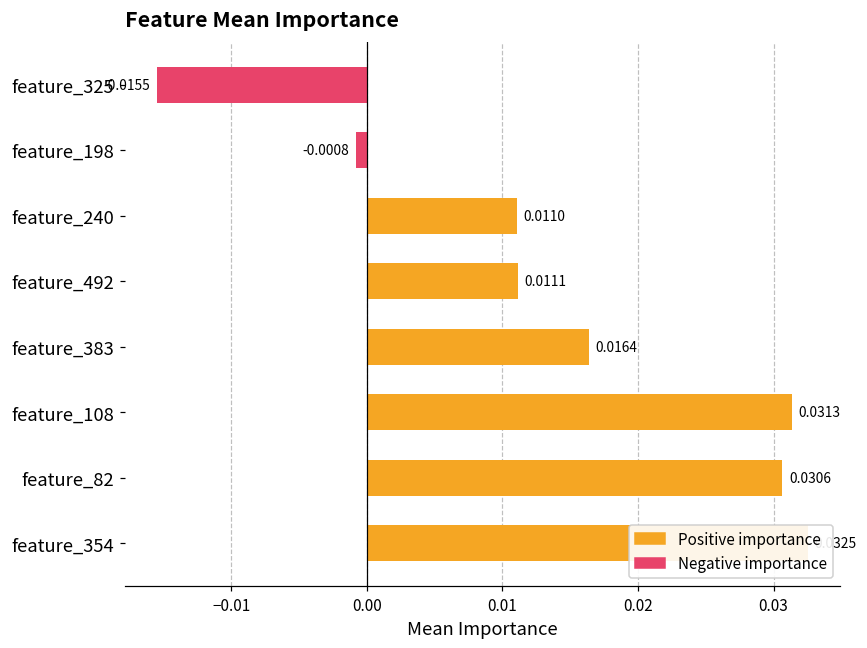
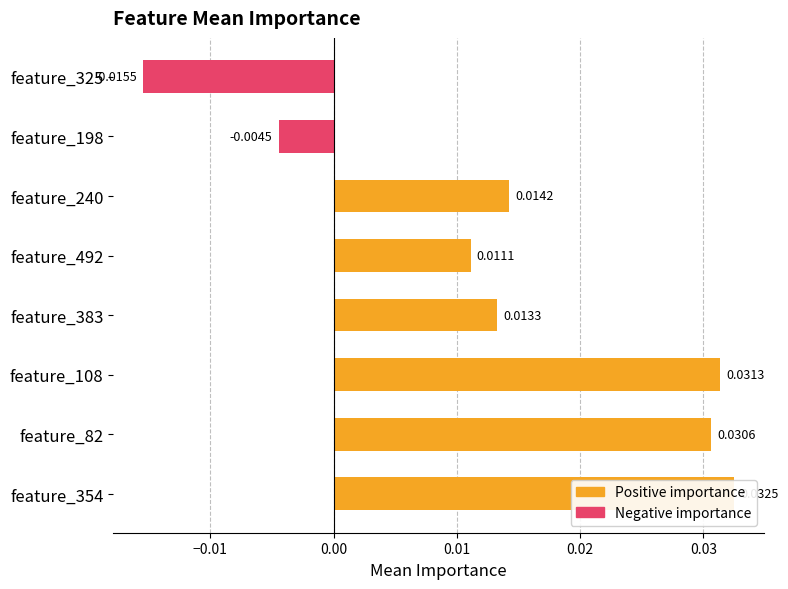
feature_198: -0.0008 -> -0.0045
feature_240: 0.0110 -> 0.0142
feature_383: 0.0164 -> 0.0133
